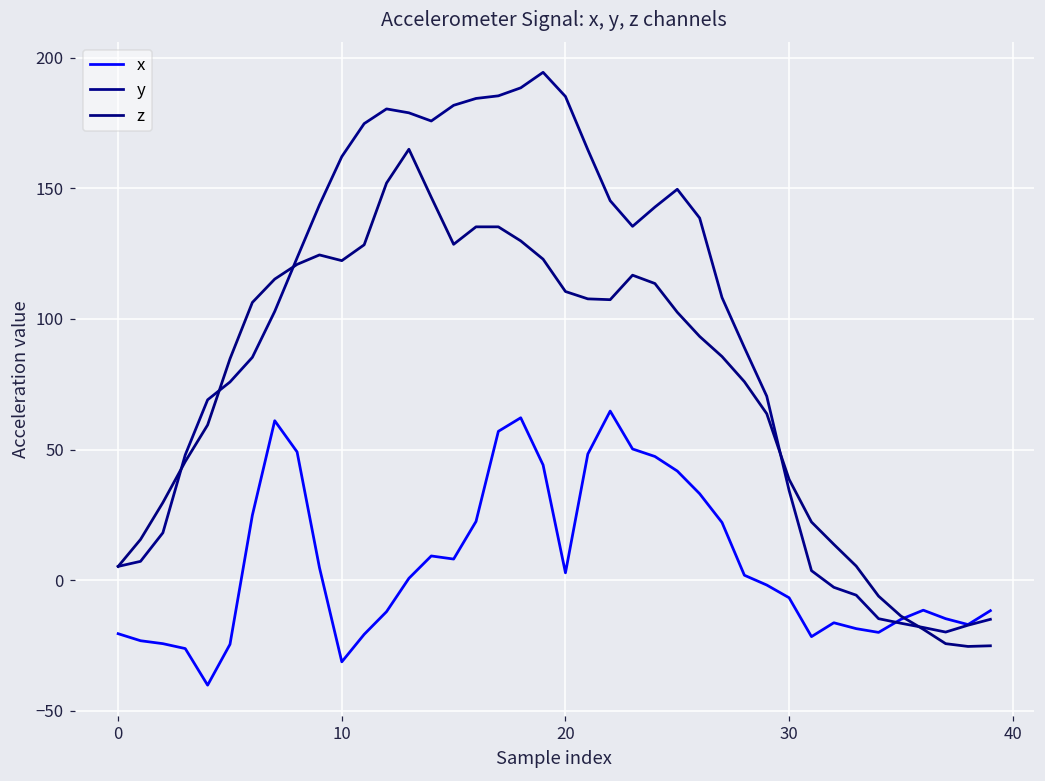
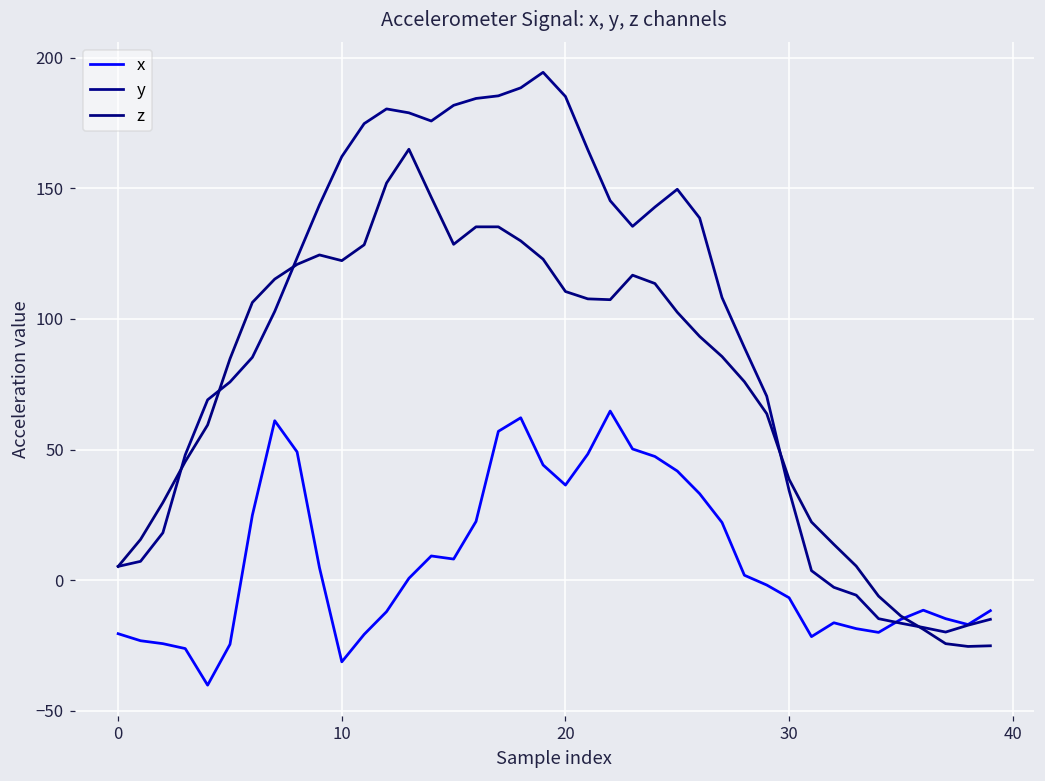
x, 20: 3 -> 36
